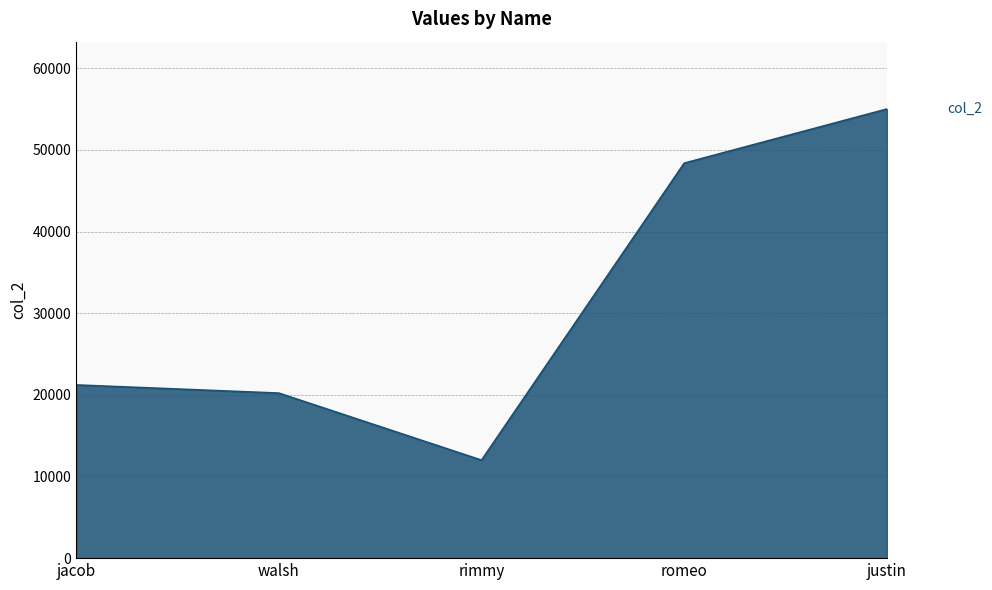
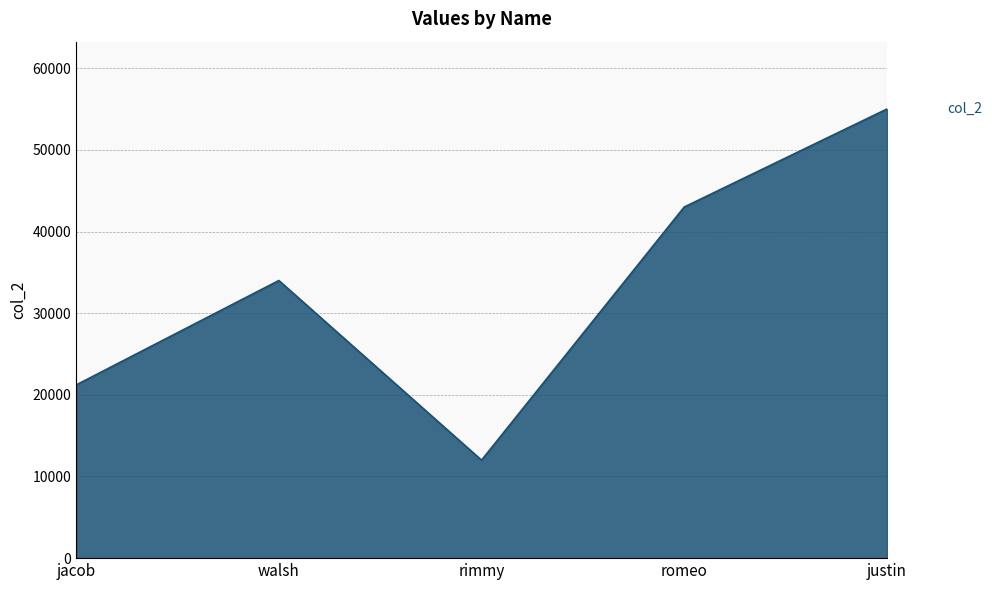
walsh: 20000 -> 34000
romeo: 48000 -> 43000
